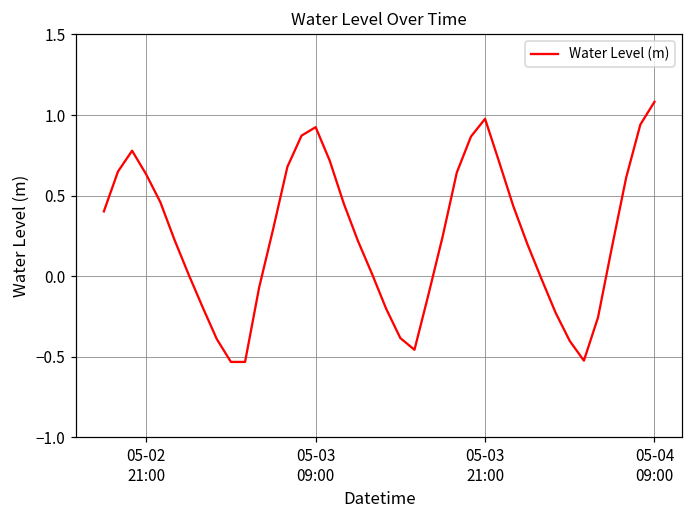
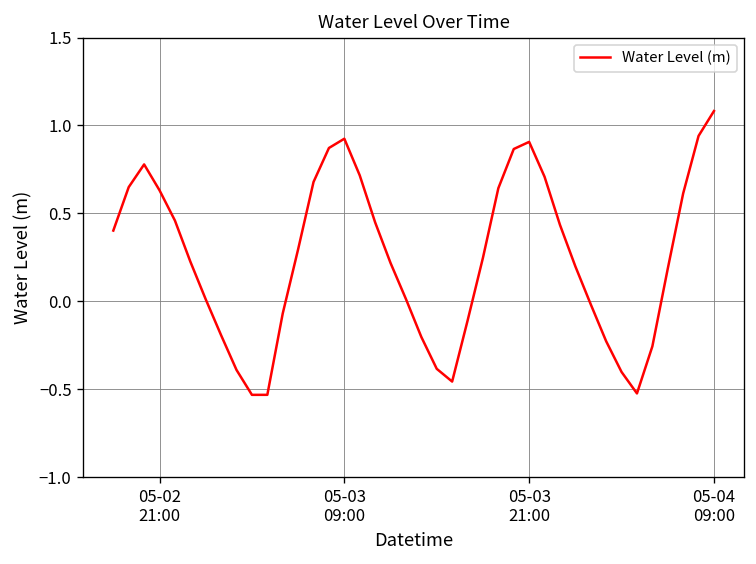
05-03 21:00: 0.98 -> 0.91
